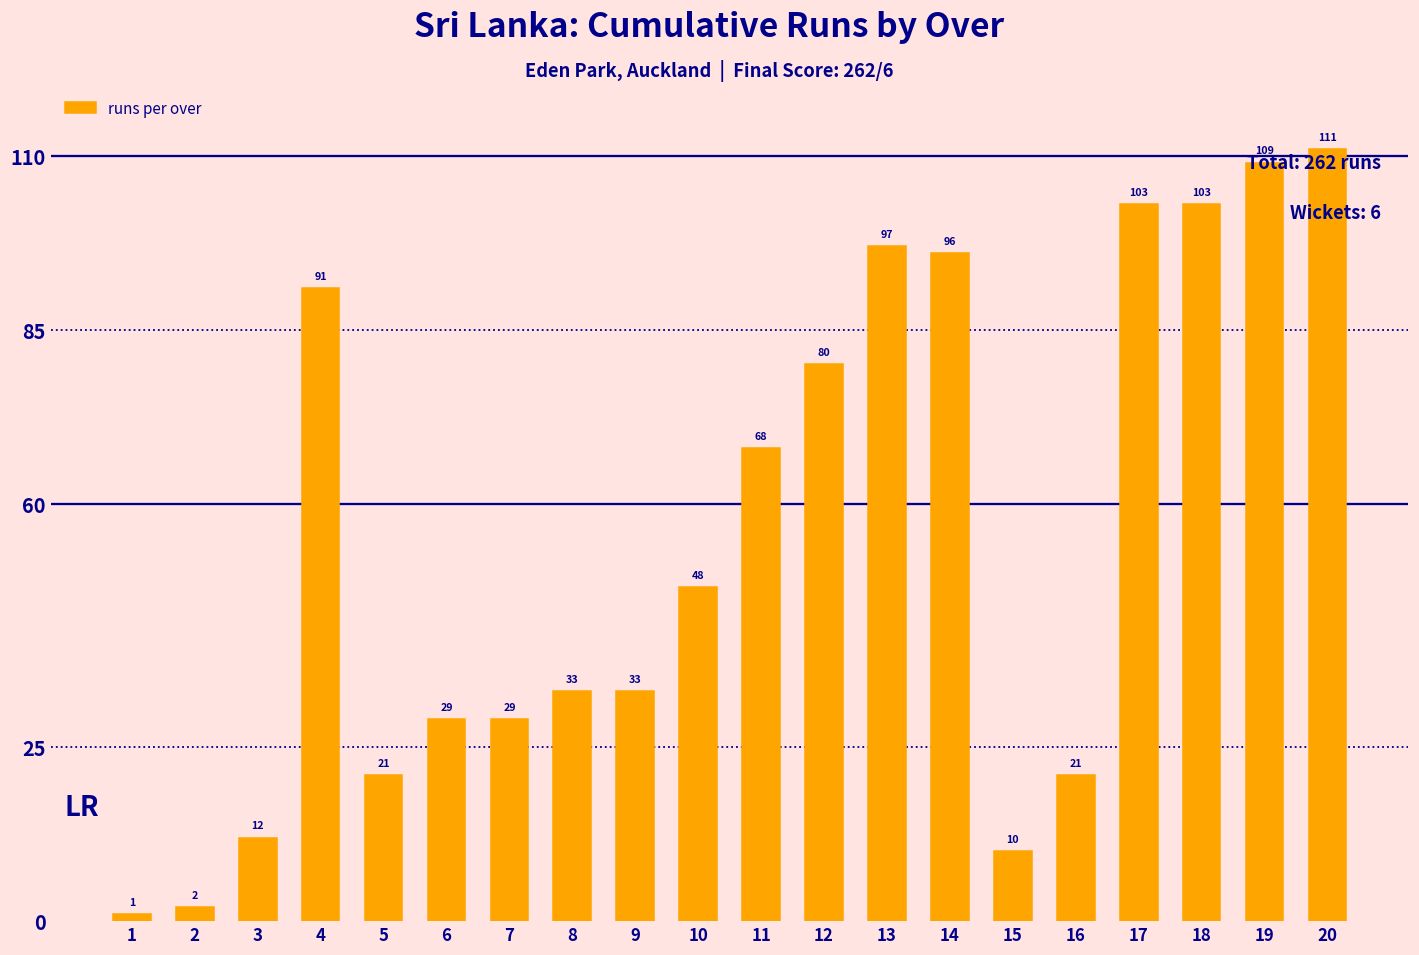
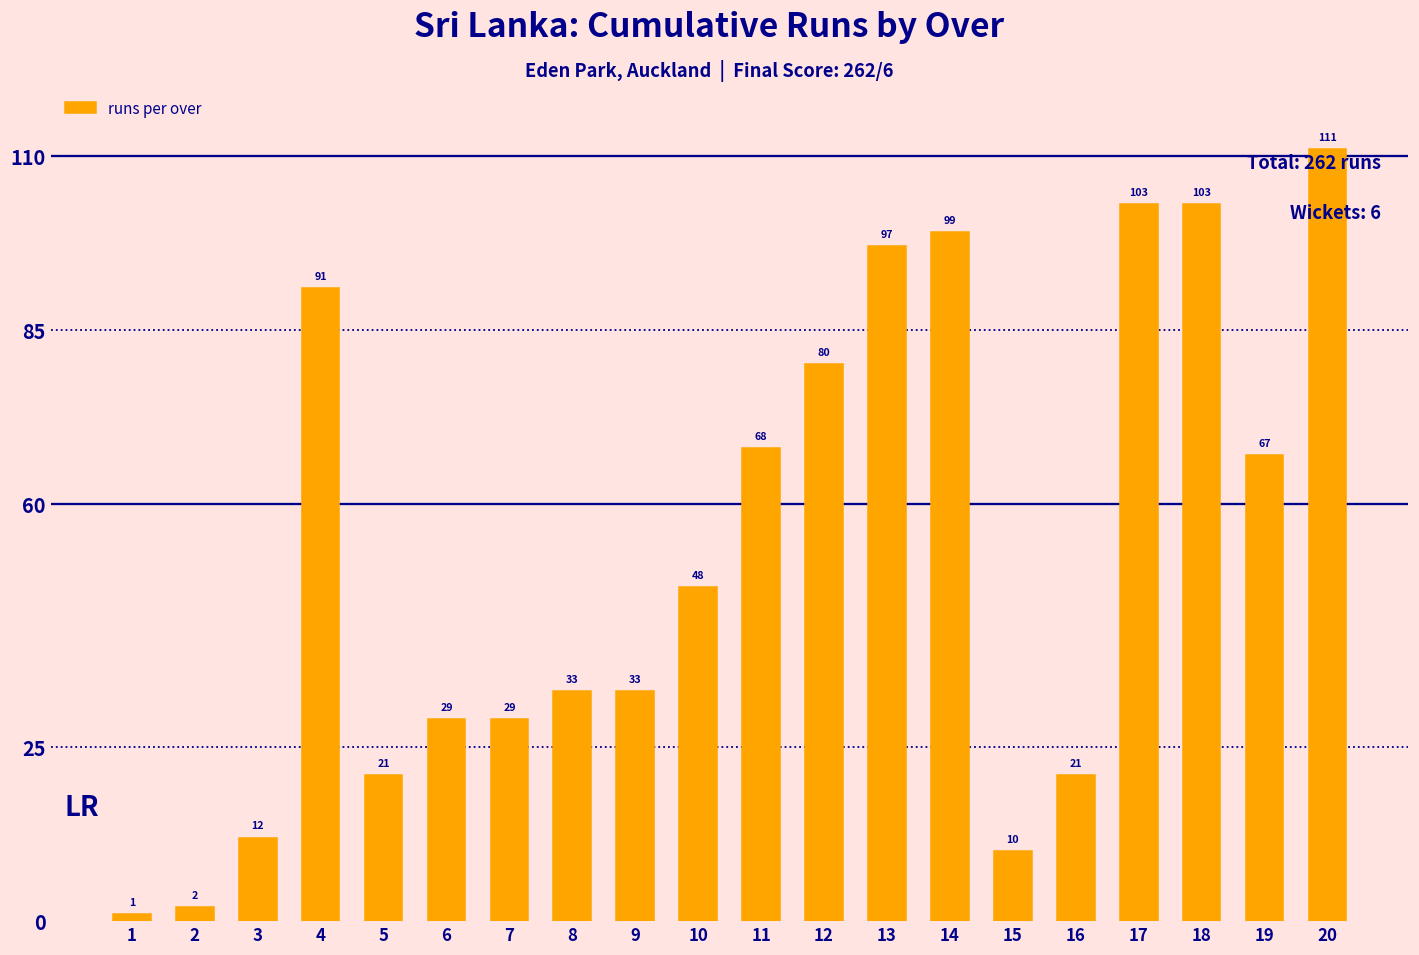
14: 96 -> 99
19: 109 -> 67
